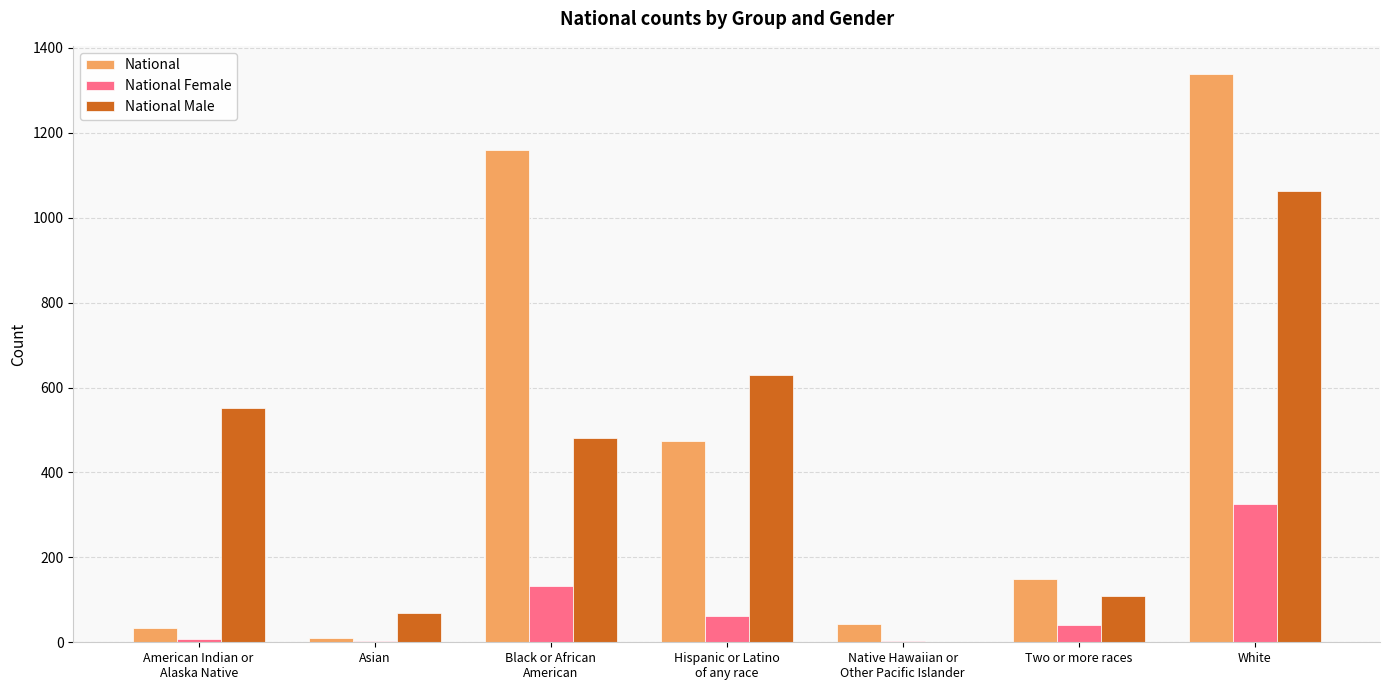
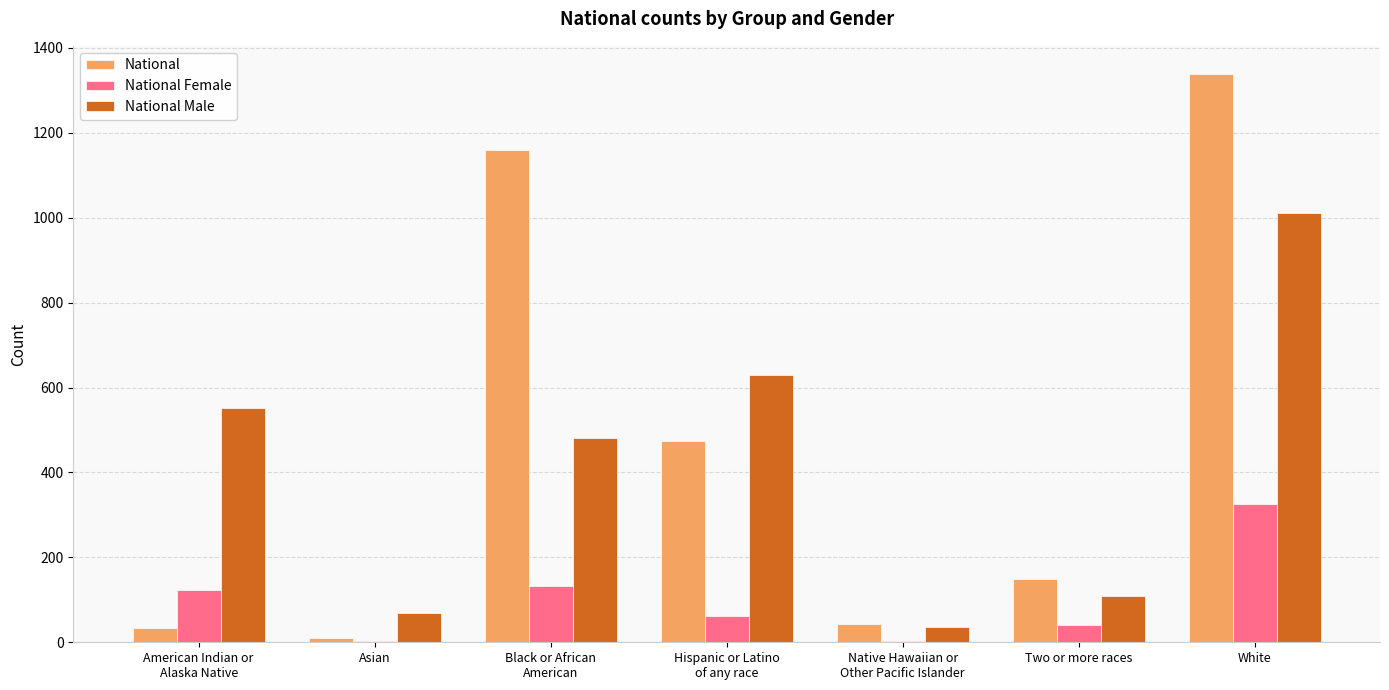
National Female, American Indian or Alaska Native: 10 -> 120
National Male, Native Hawaiian or Other Pacific Islander: 0 -> 40
National Male, White: 1060 -> 1010
